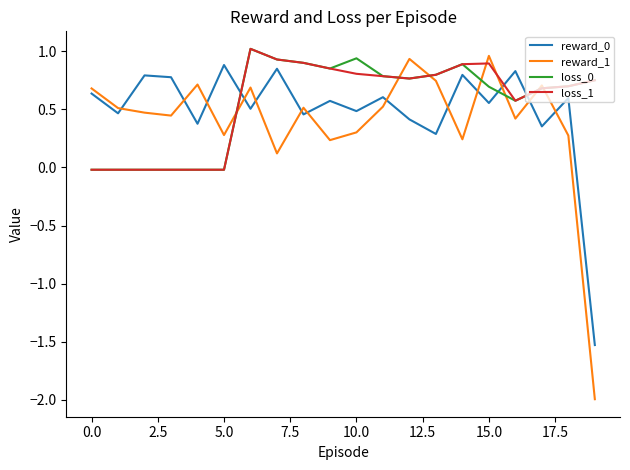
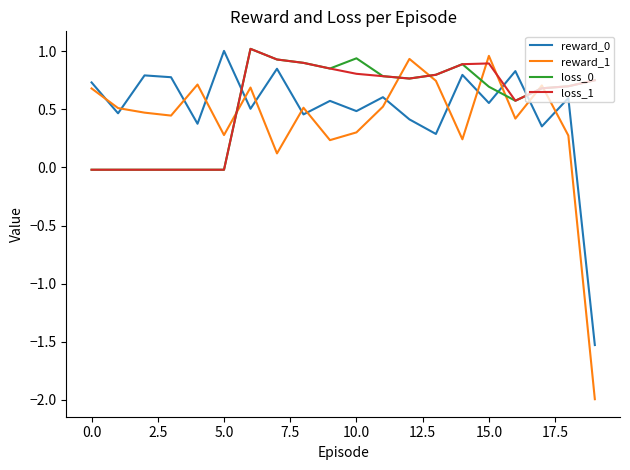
reward_0, 0.0: 0.64 -> 0.73
reward_0, 5.0: 0.88 -> 1.00
